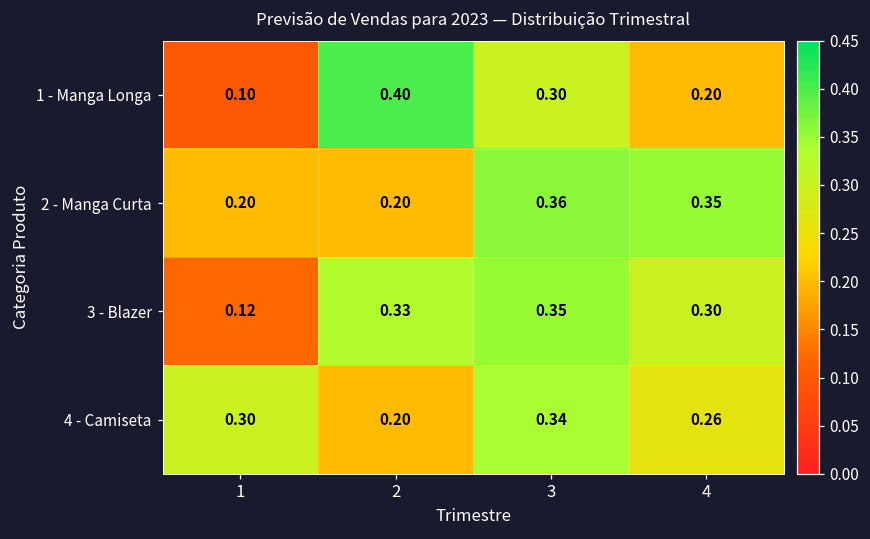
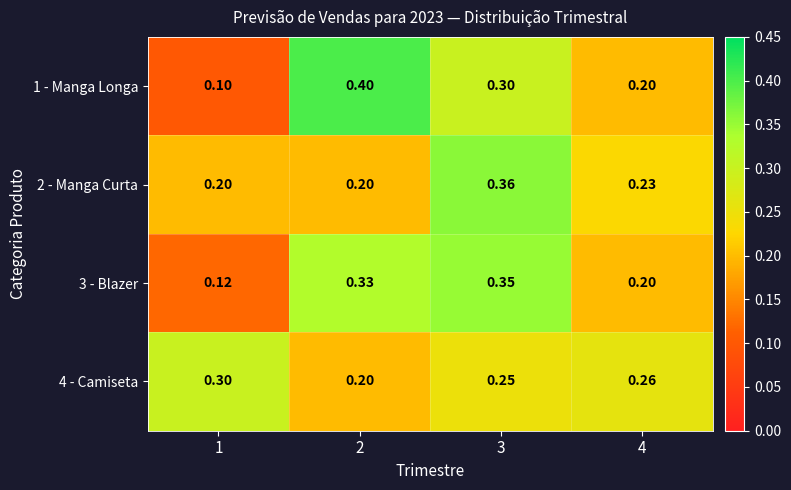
2 - Manga Curta, 4: 0.35 -> 0.23
3 - Blazer, 4: 0.30 -> 0.20
4 - Camiseta, 3: 0.34 -> 0.25
